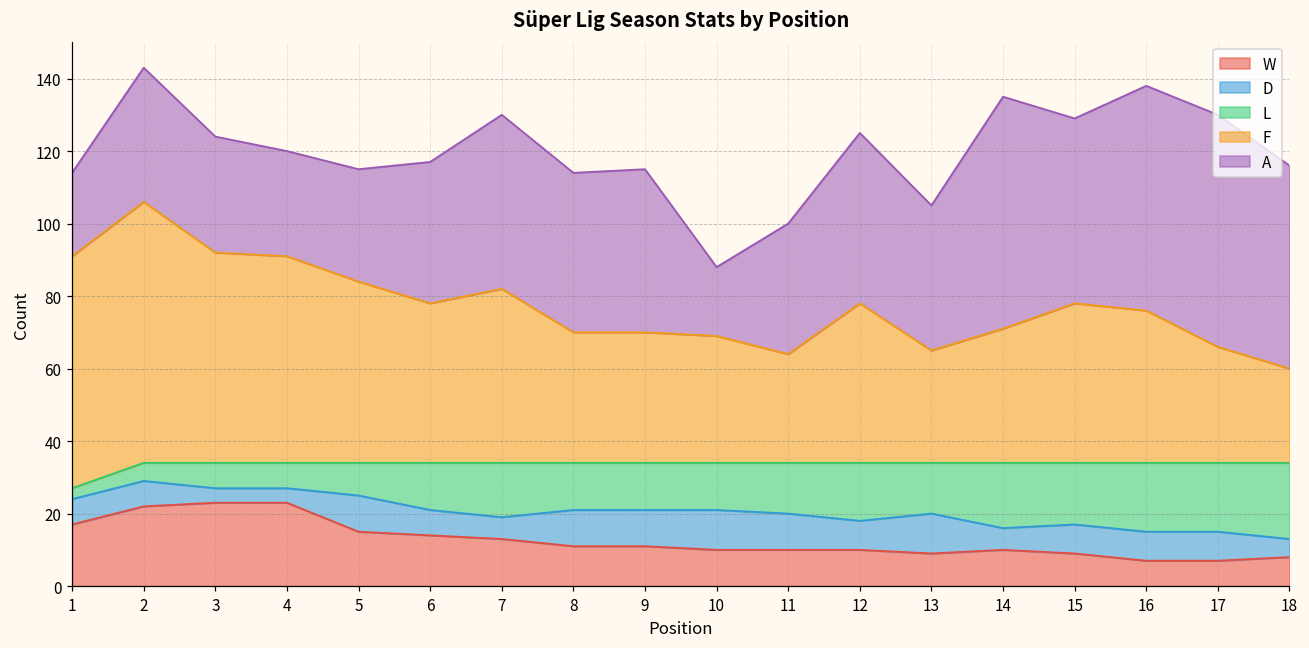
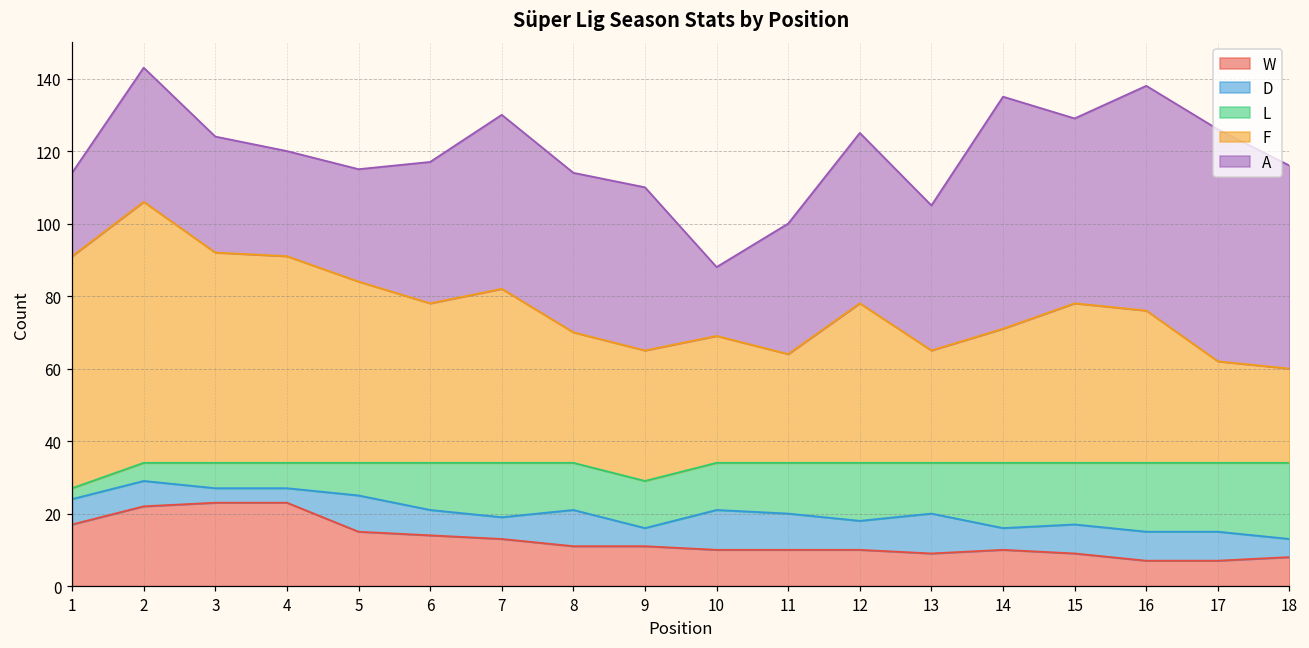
D, 9: 10 -> 5
F, 17: 66 -> 62
